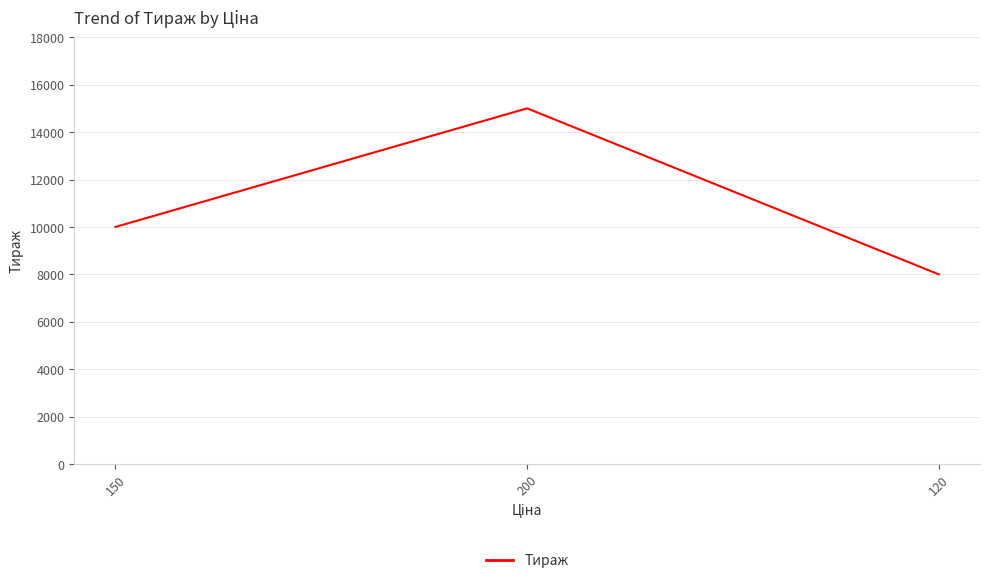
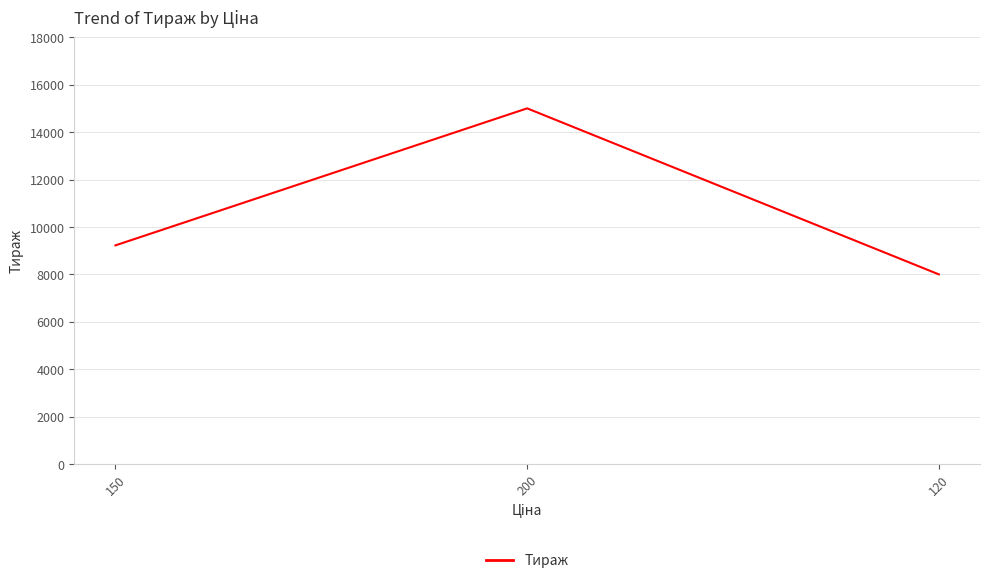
150: 10000 -> 9200
